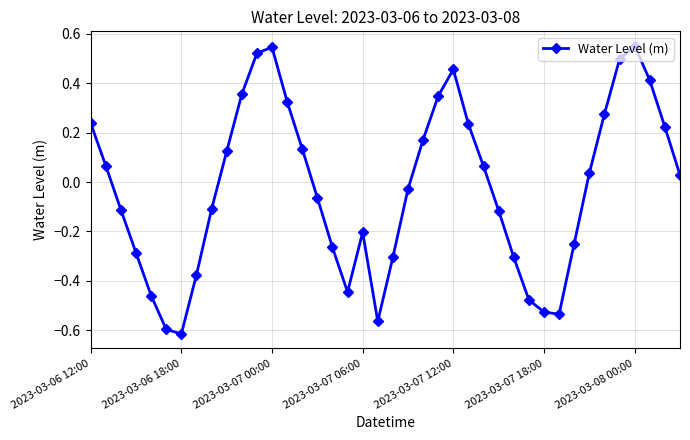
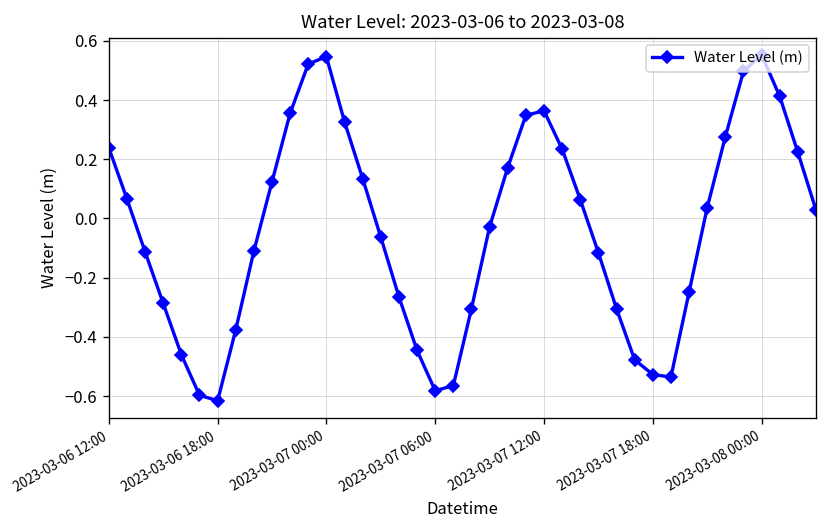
2023-03-07 06:00: -0.20 -> -0.58
2023-03-07 12:00: 0.46 -> 0.36
